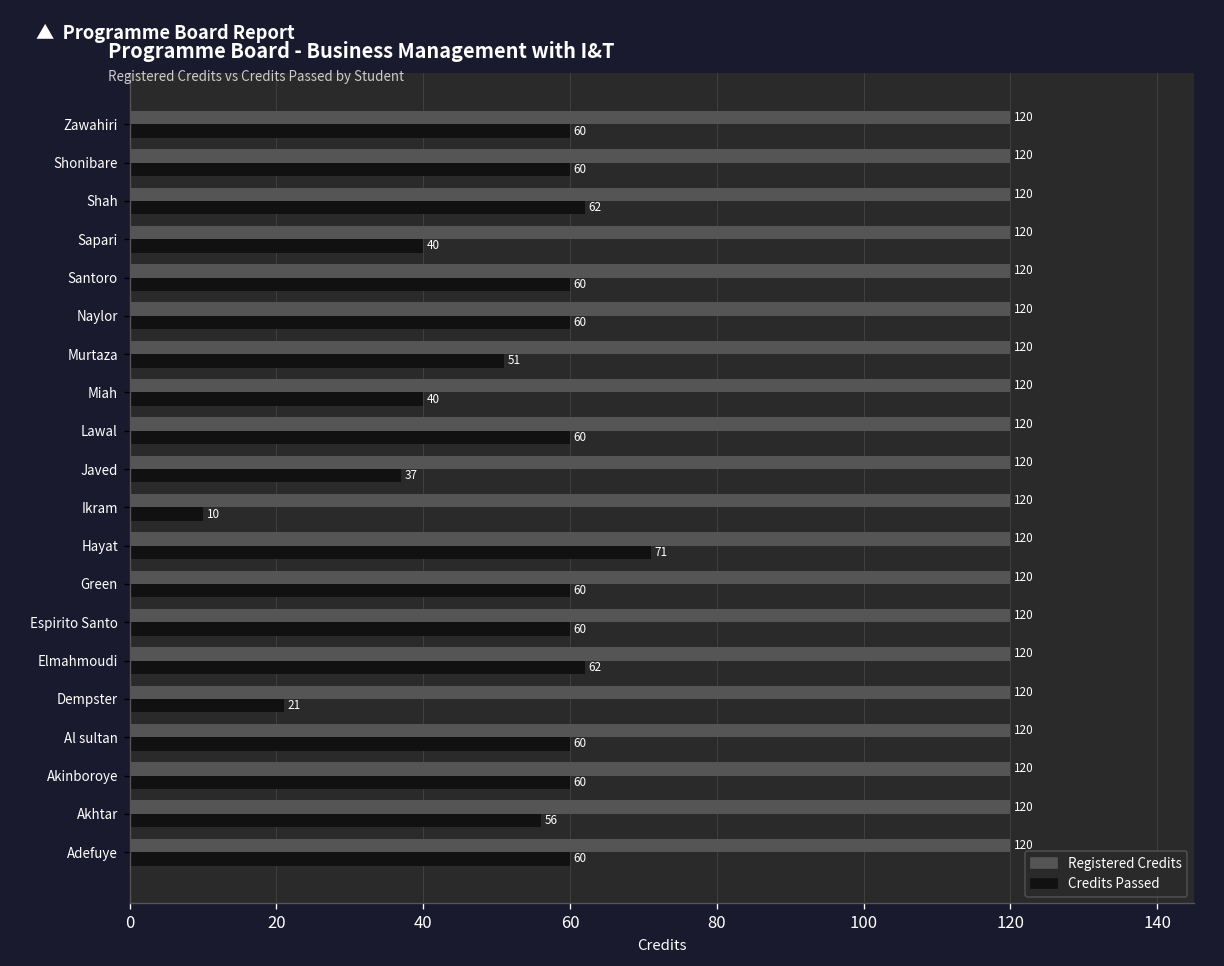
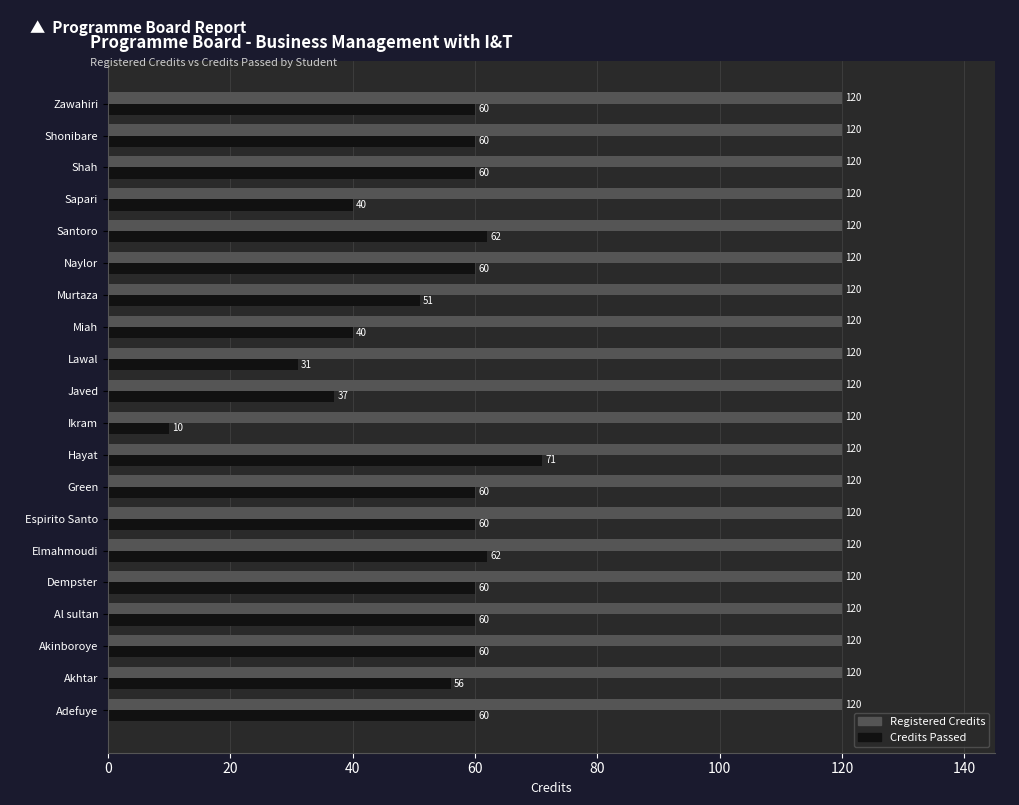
Credits Passed, Shah: 62 -> 60
Credits Passed, Santoro: 60 -> 62
Credits Passed, Lawal: 60 -> 31
Credits Passed, Dempster: 21 -> 60
